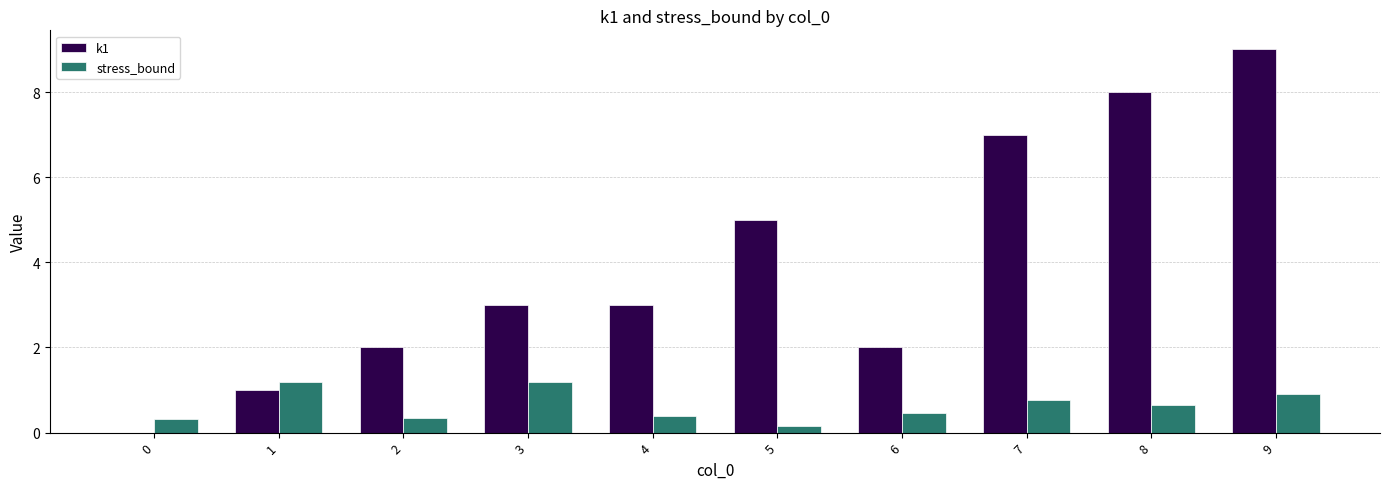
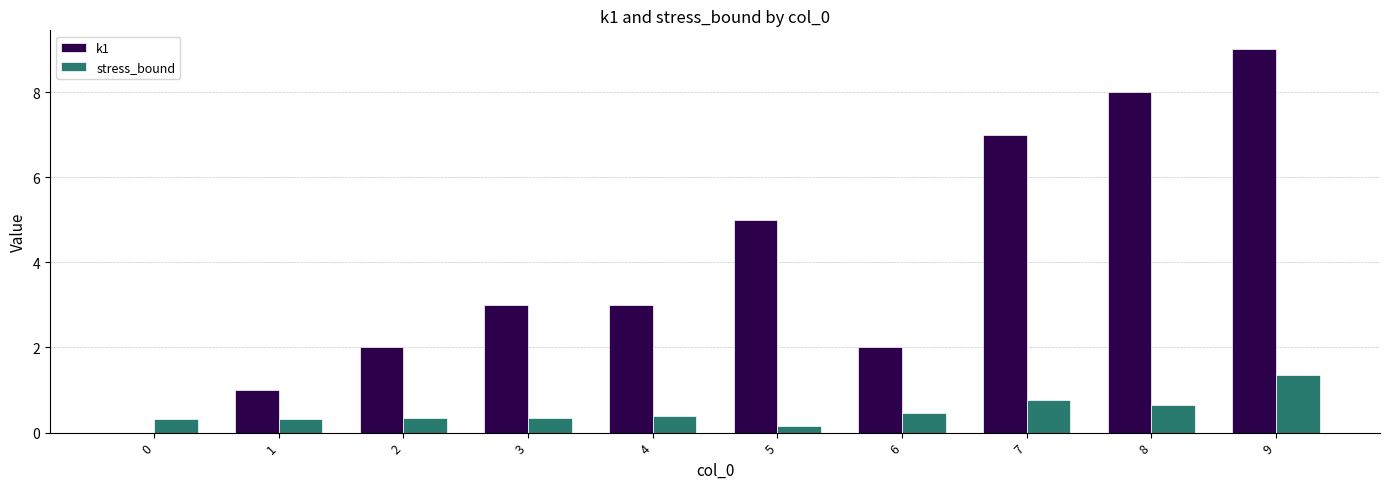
stress_bound, 1: 1.2 -> 0.3
stress_bound, 3: 1.2 -> 0.4
stress_bound, 9: 0.9 -> 1.4
